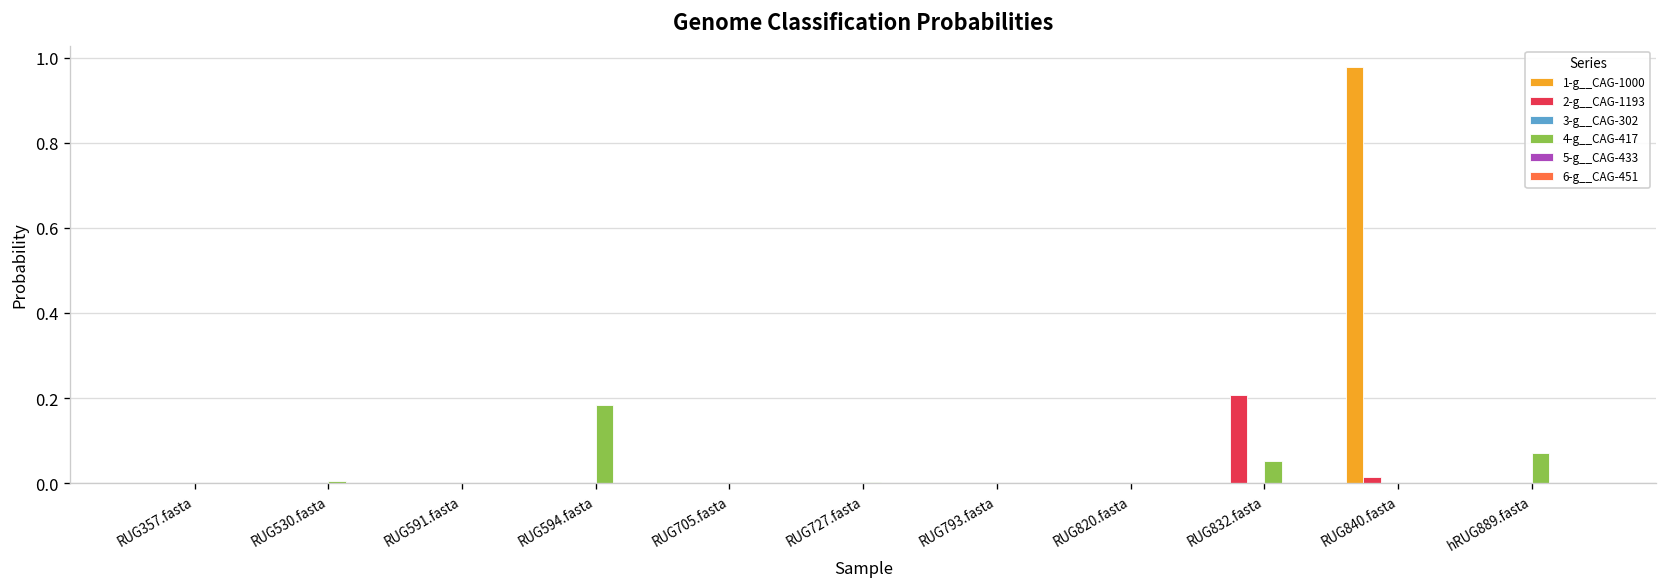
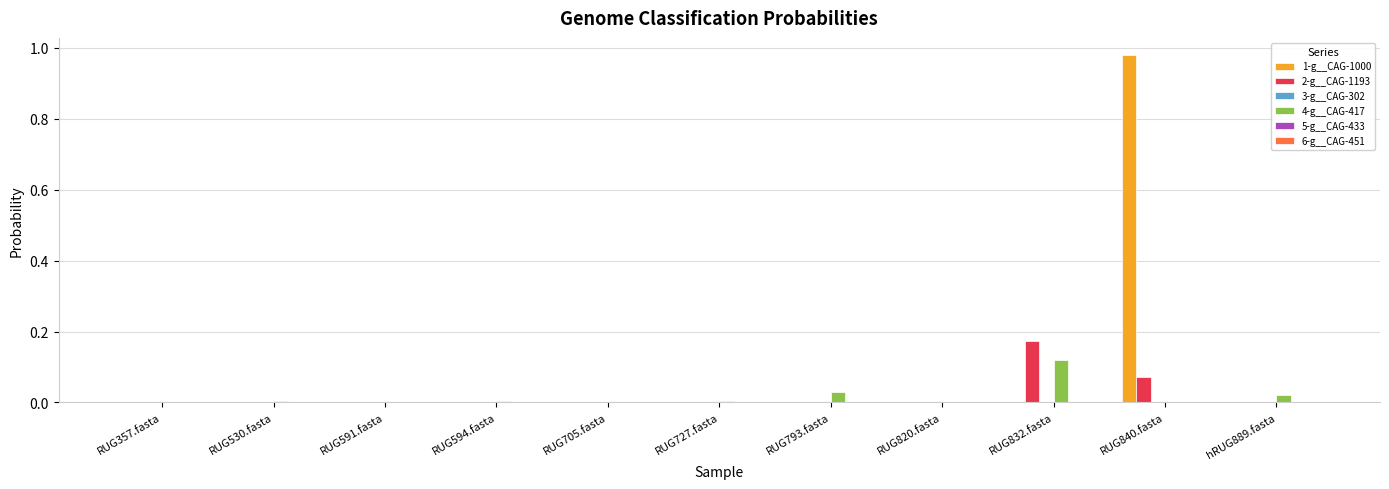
4-g__CAG-417, RUG594.fasta: 0.18 -> 0.00
4-g__CAG-417, RUG793.fasta: 0.00 -> 0.03
2-g__CAG-1193, RUG832.fasta: 0.21 -> 0.17
4-g__CAG-417, RUG832.fasta: 0.05 -> 0.12
2-g__CAG-1193, RUG840.fasta: 0.01 -> 0.07
4-g__CAG-417, hRUG889.fasta: 0.07 -> 0.02
